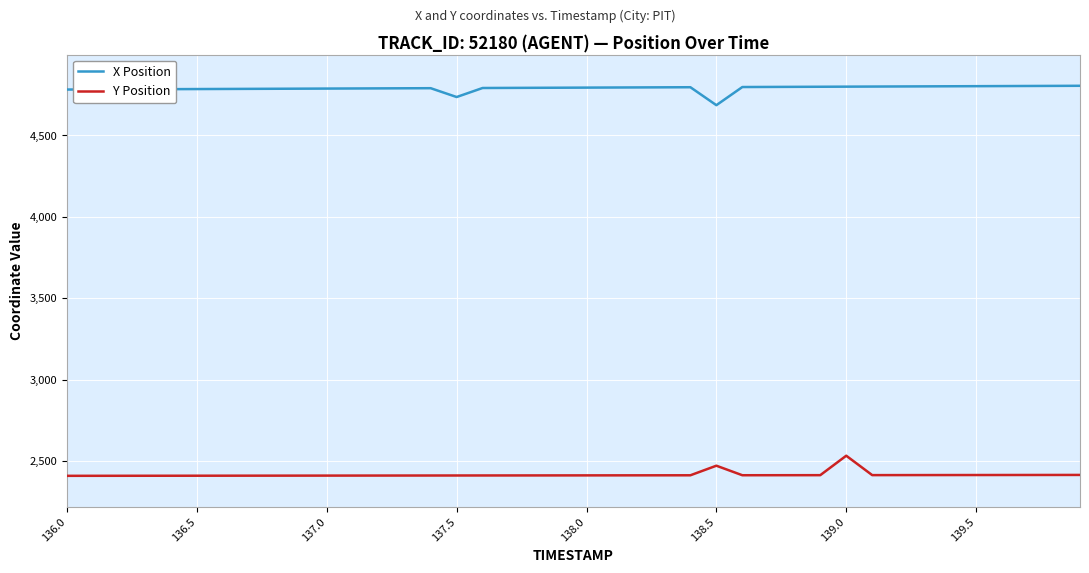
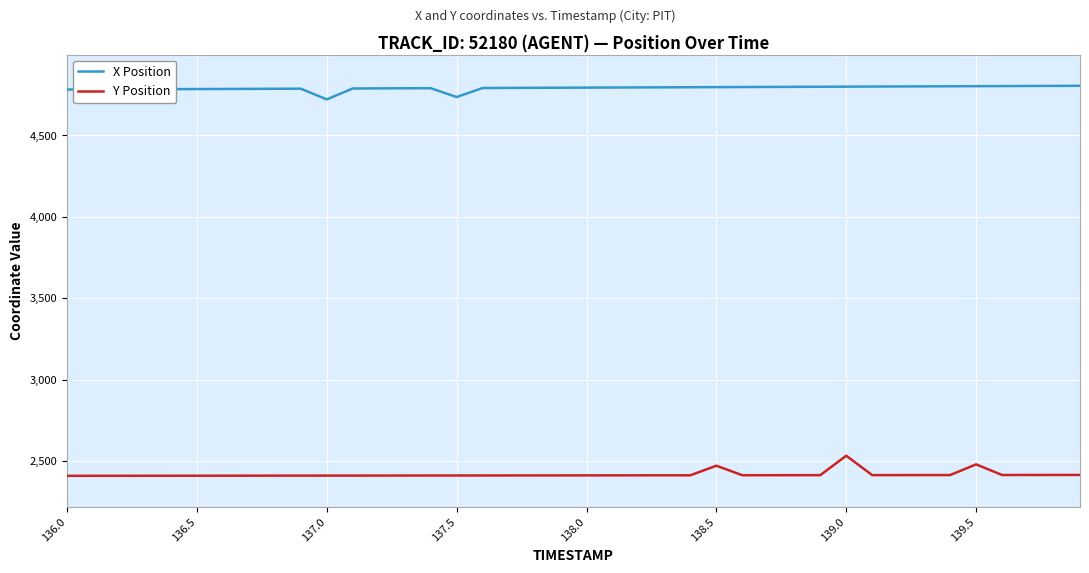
X Position, 137.0: 4,790 -> 4,720
X Position, 138.5: 4,680 -> 4,800
Y Position, 139.5: 2,410 -> 2,480
